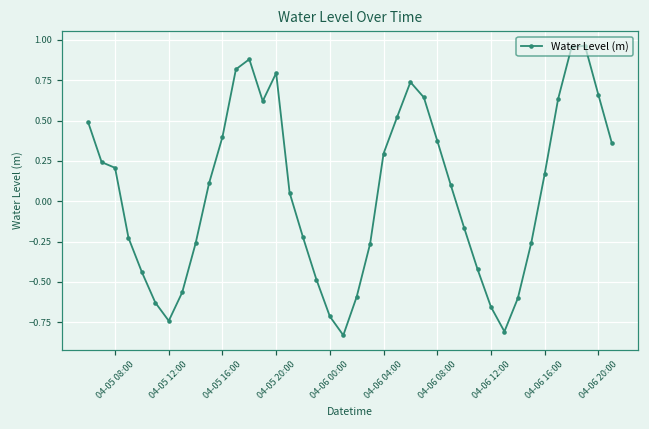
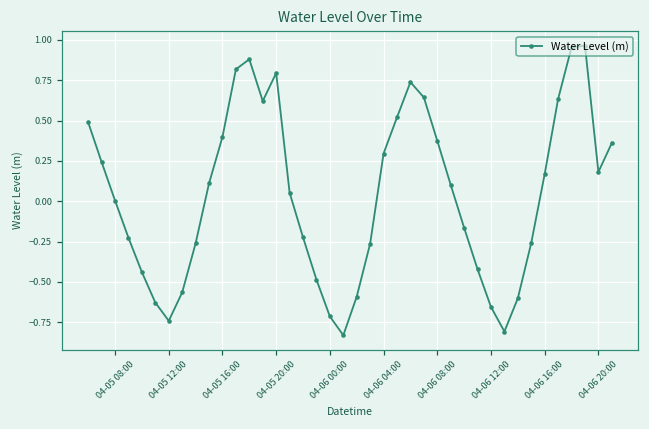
04-05 08:00: 0.21 -> 0.00
04-06 20:00: 0.66 -> 0.18
